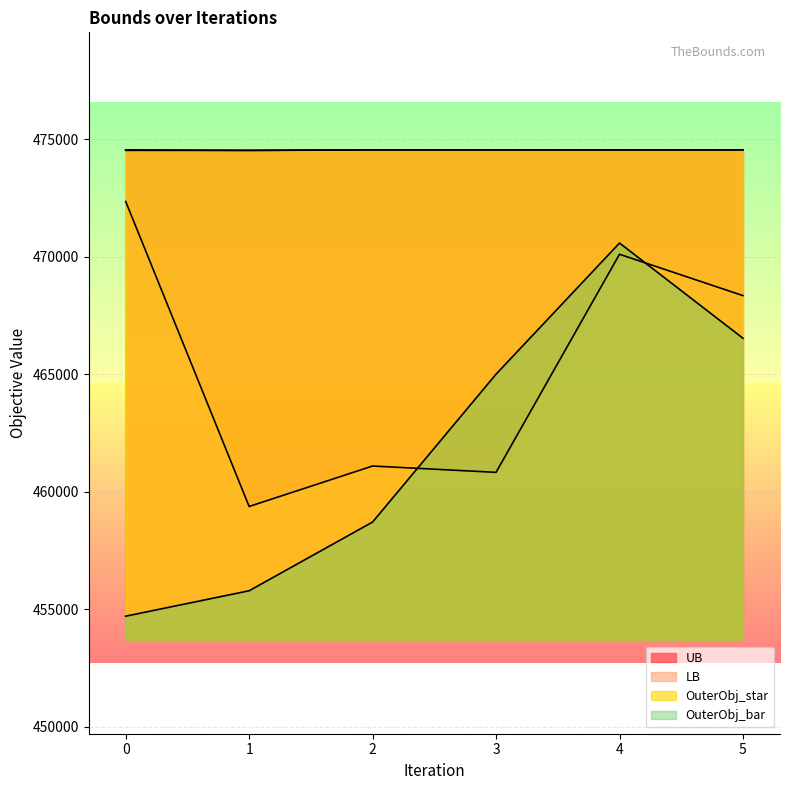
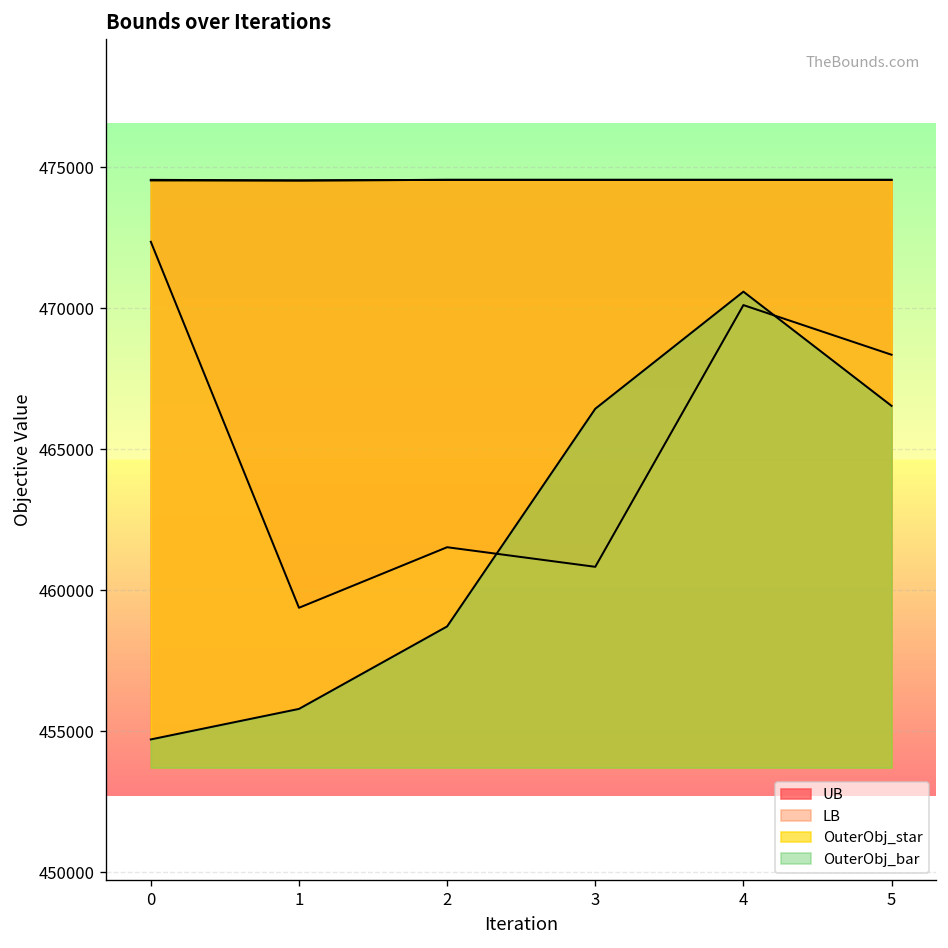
LB, 2: 461100 -> 461500
OuterObj_bar, 3: 465000 -> 466400
